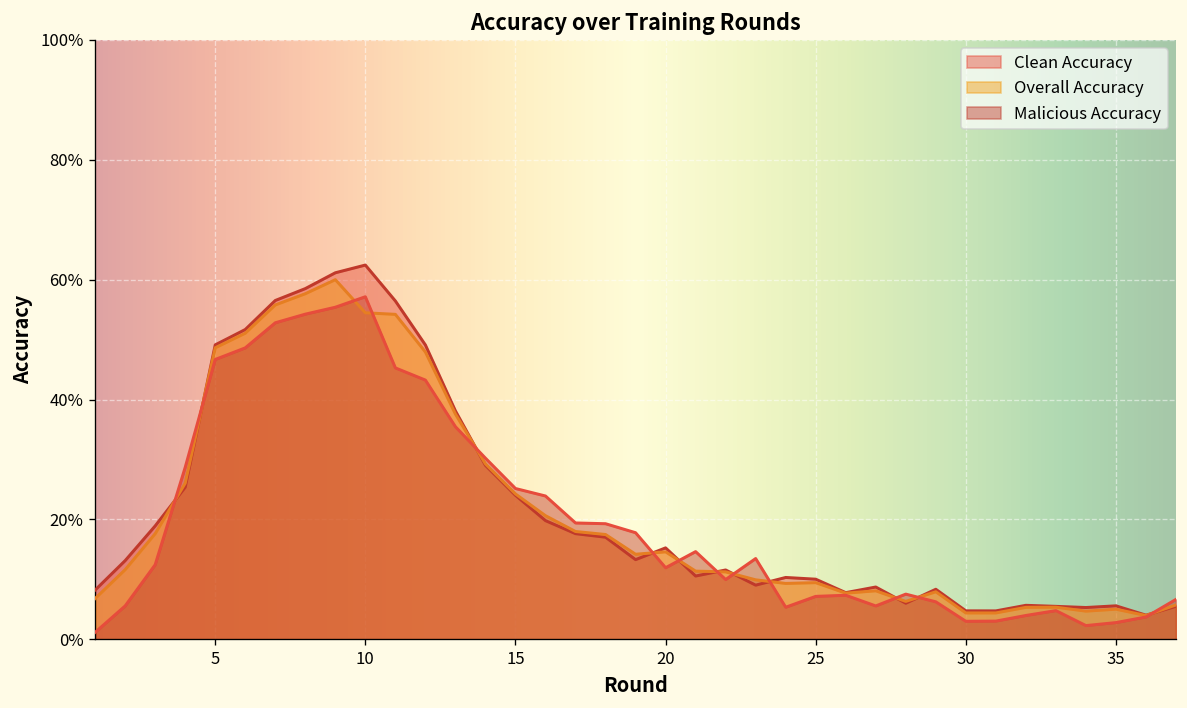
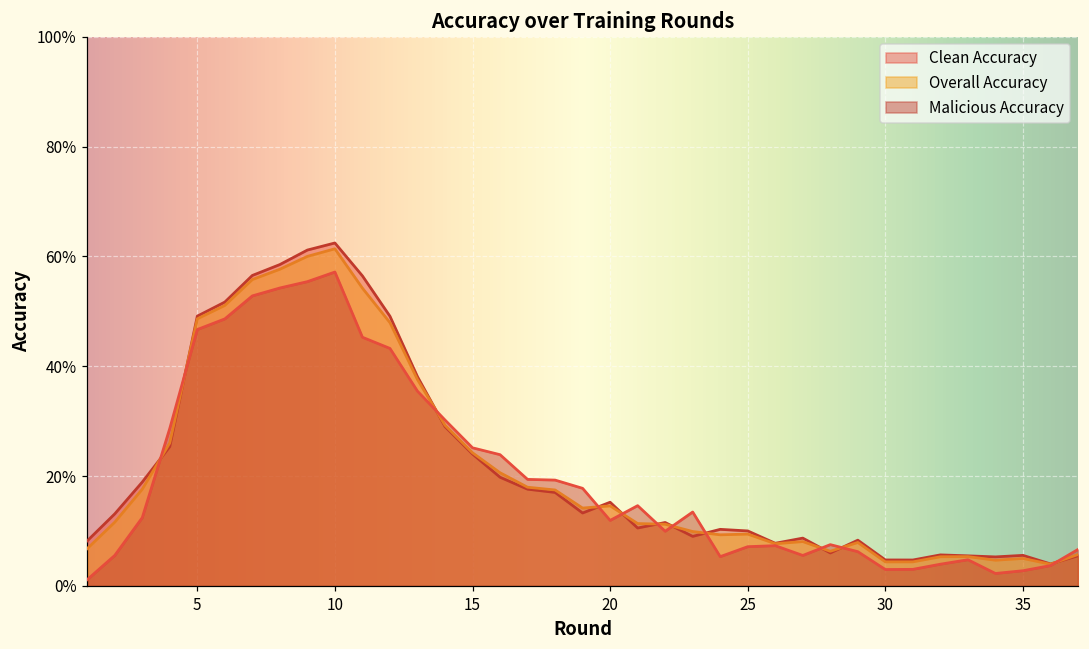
Overall Accuracy, 10: 54% -> 61%
